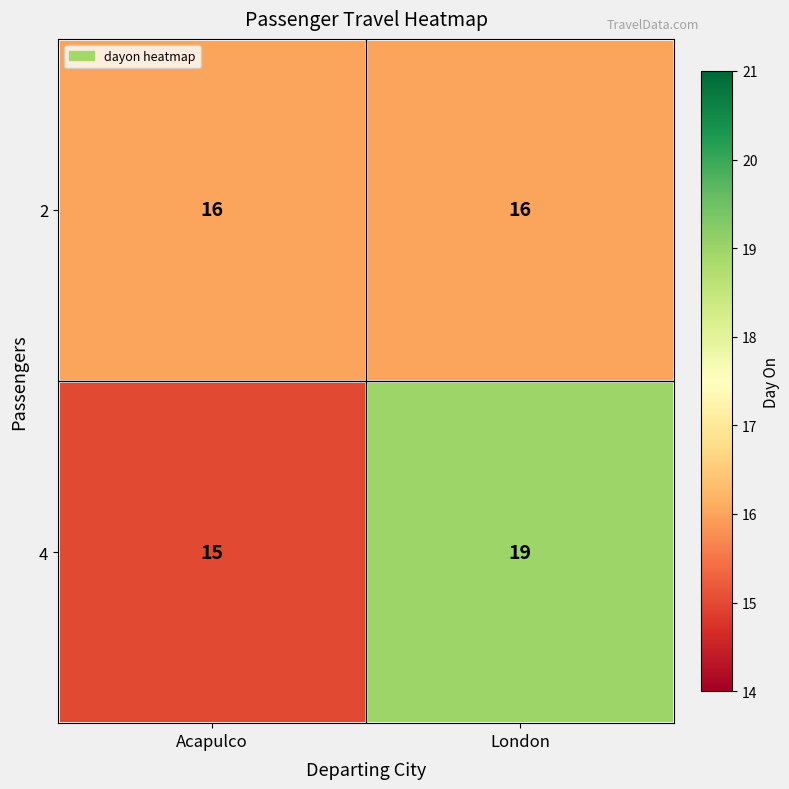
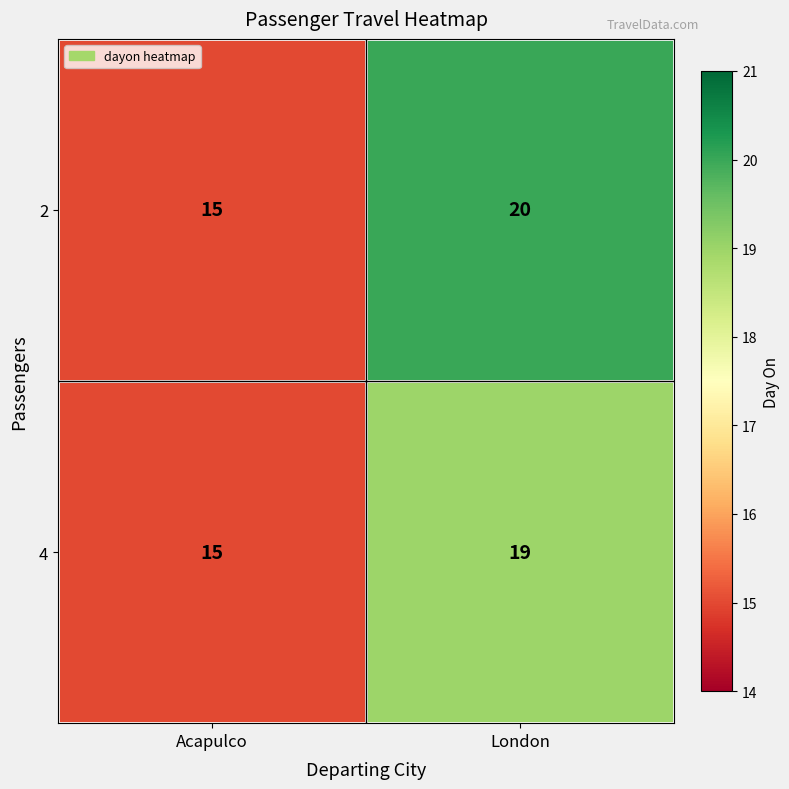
2, Acapulco: 16 -> 15
2, London: 16 -> 20
